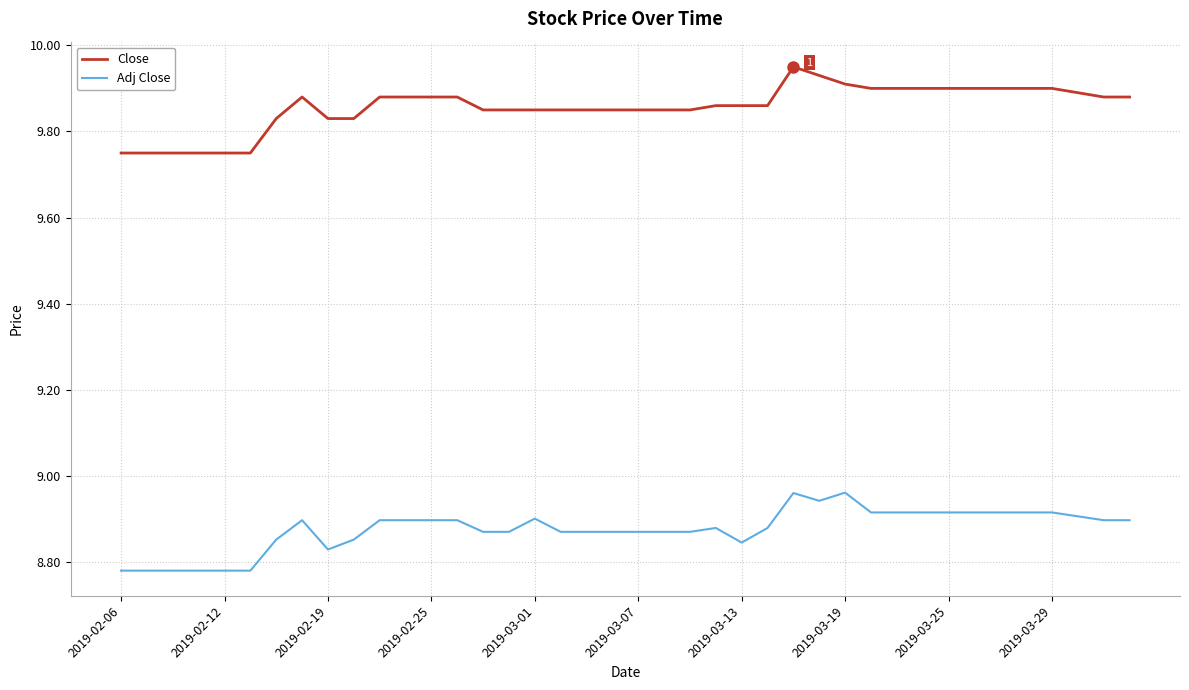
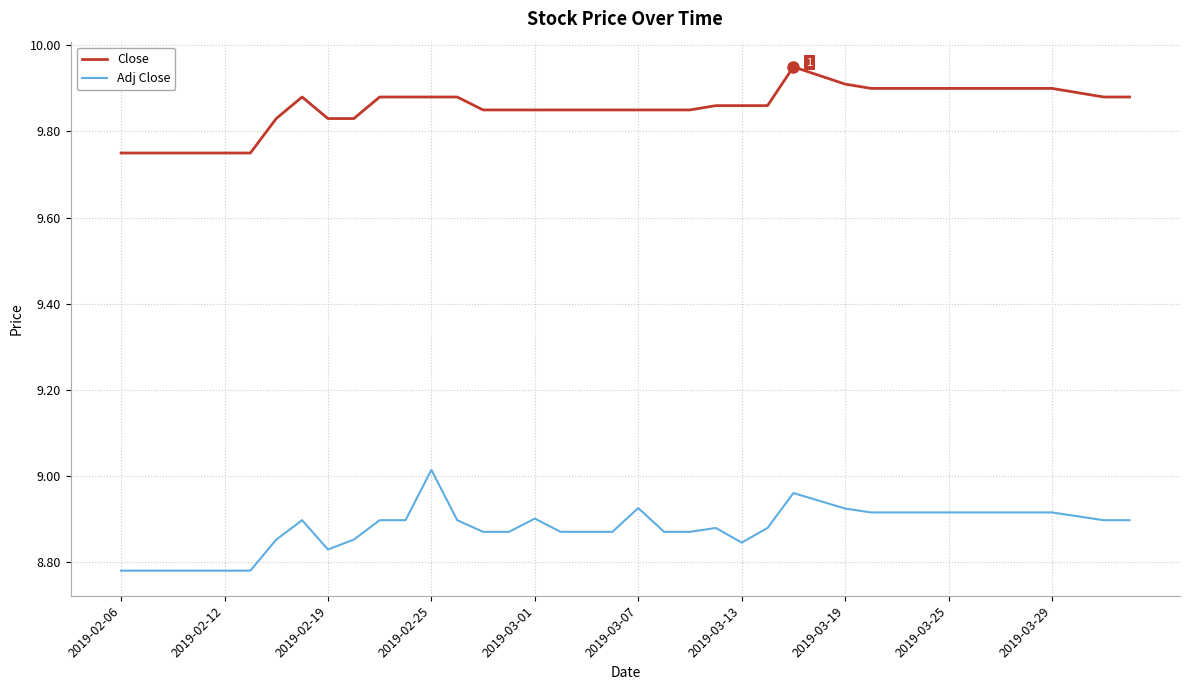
Adj Close, 2019-02-25: 8.90 -> 9.01
Adj Close, 2019-03-07: 8.87 -> 8.93
Adj Close, 2019-03-19: 8.96 -> 8.92
